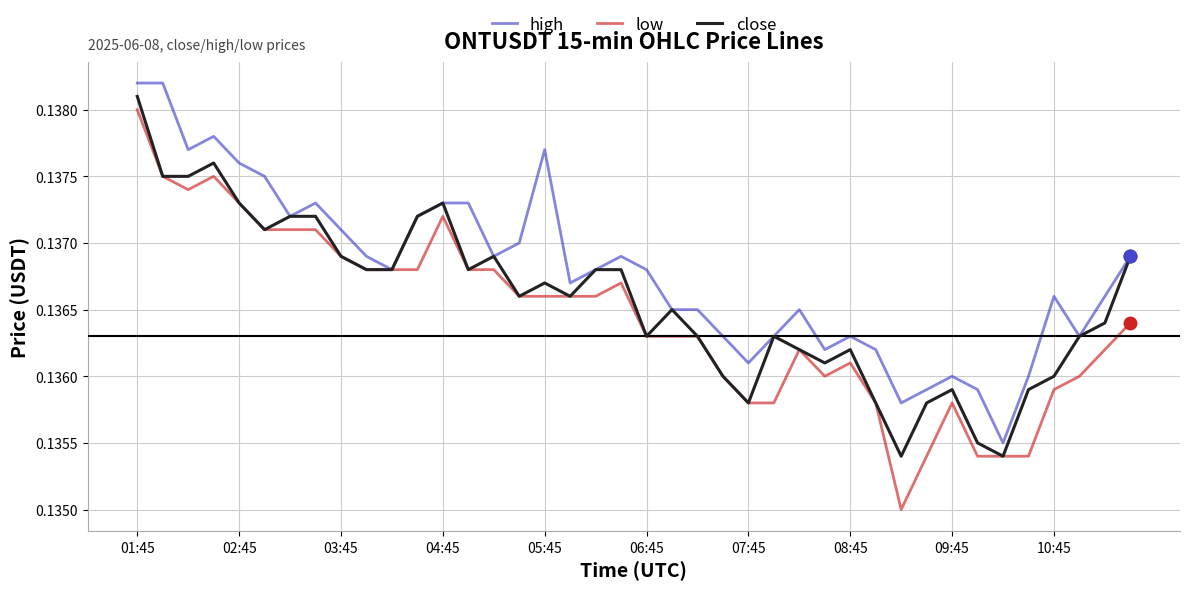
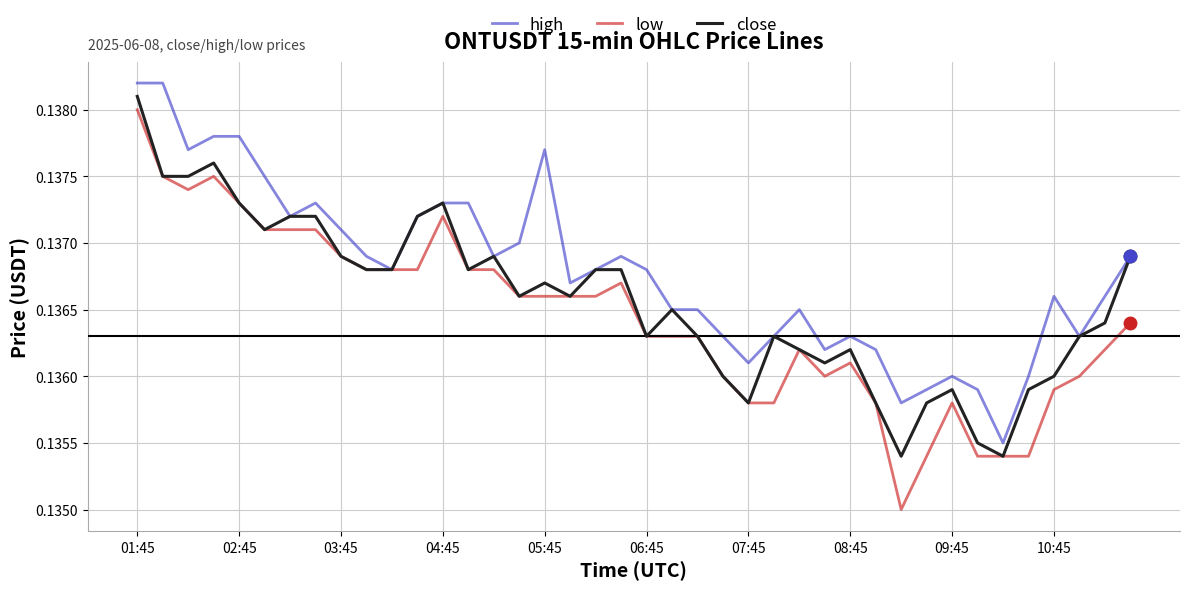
high, 02:45: 0.1376 -> 0.1378
